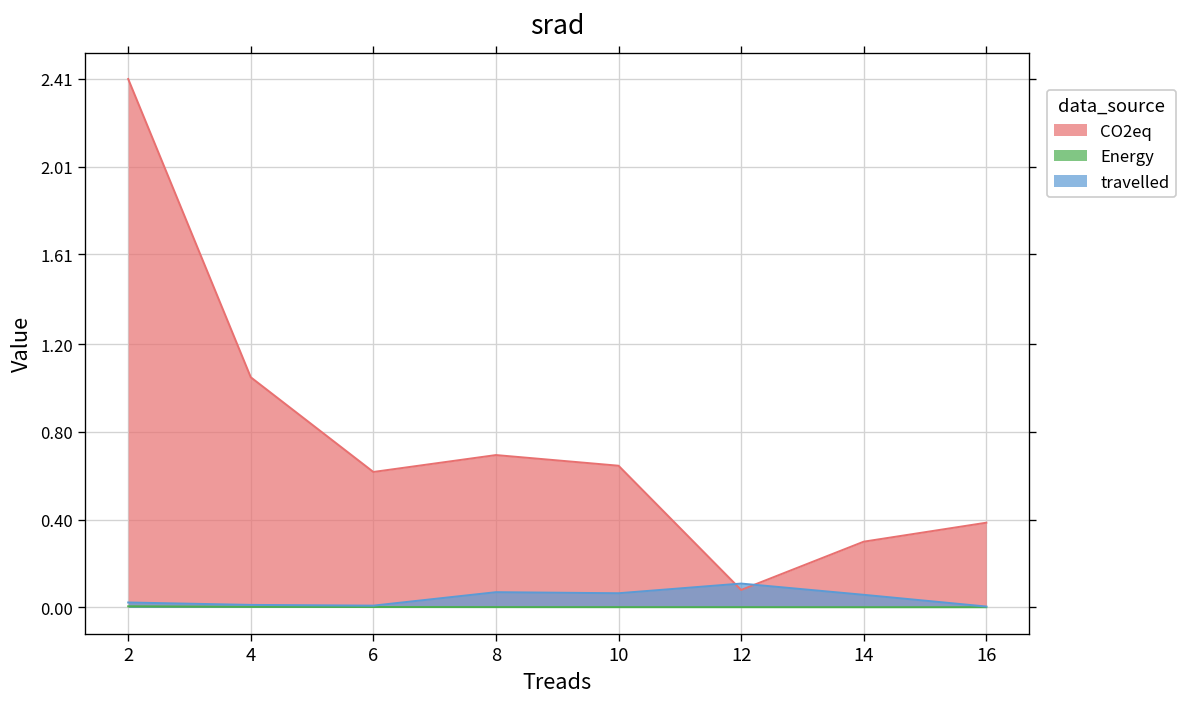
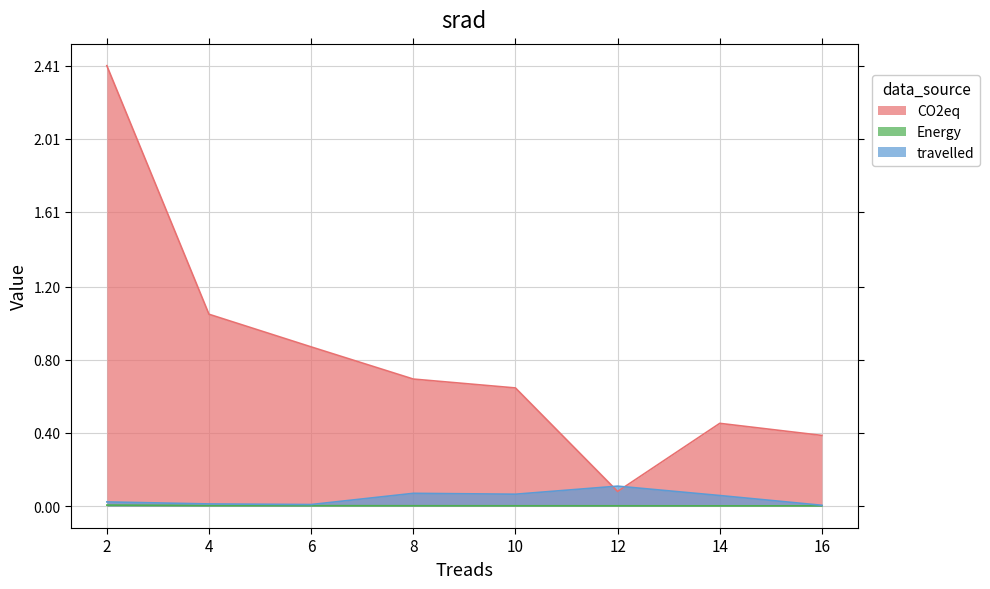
CO2eq, 6: 0.62 -> 0.87
CO2eq, 14: 0.30 -> 0.45
